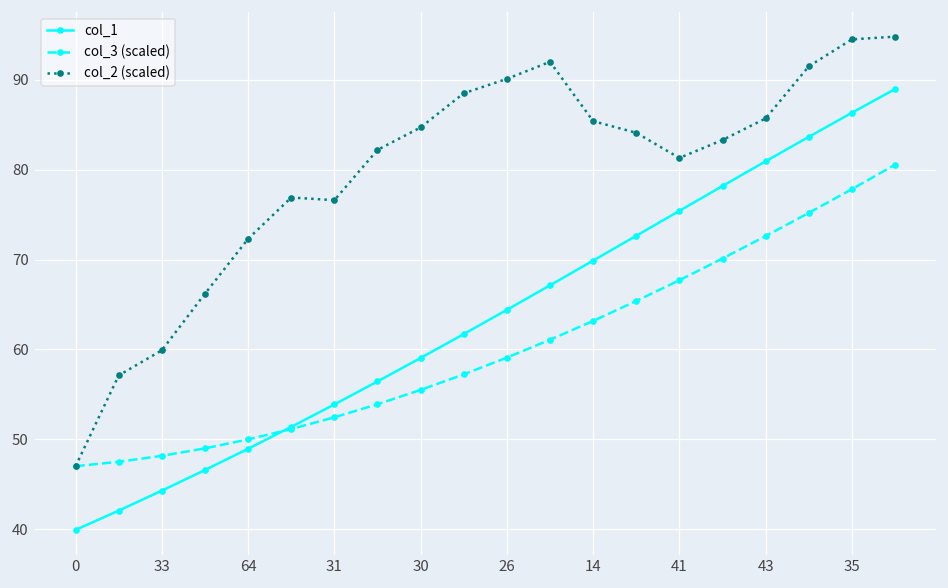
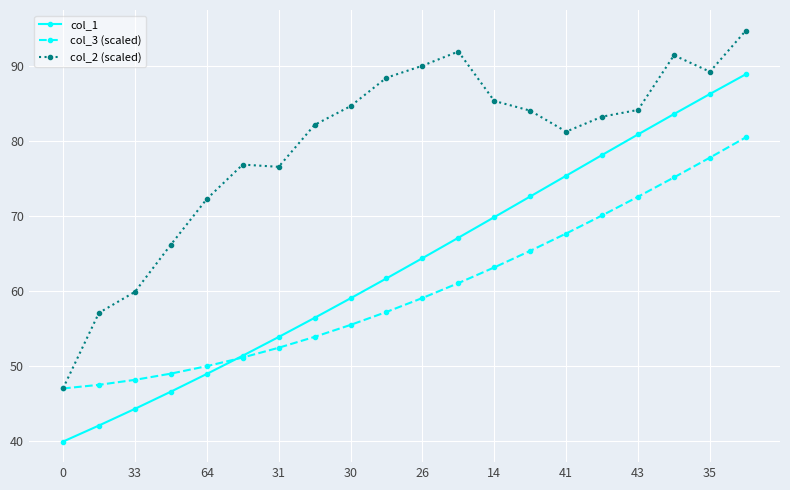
col_2 (scaled), 43: 86 -> 84
col_2 (scaled), 35: 95 -> 89
